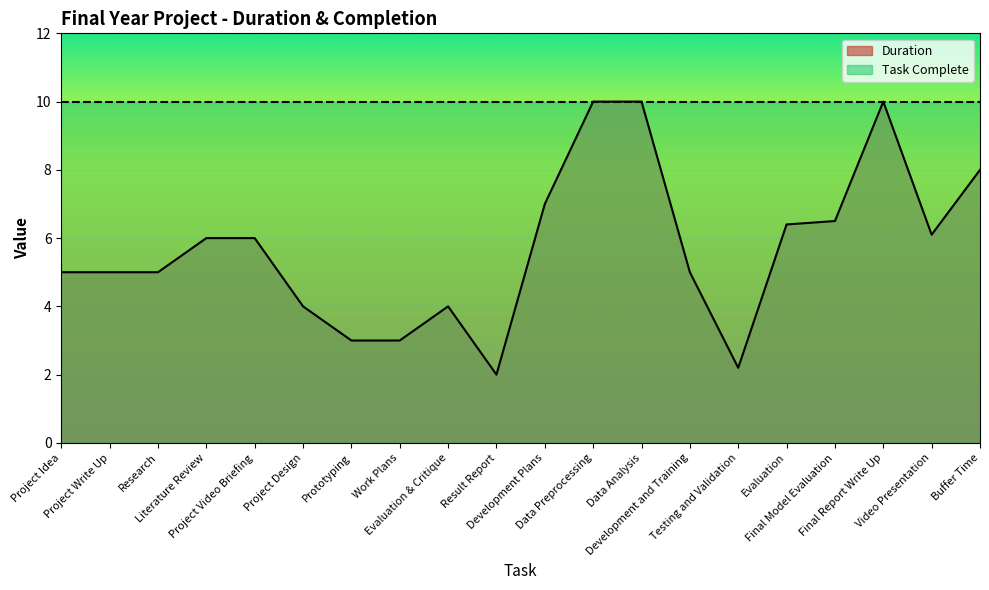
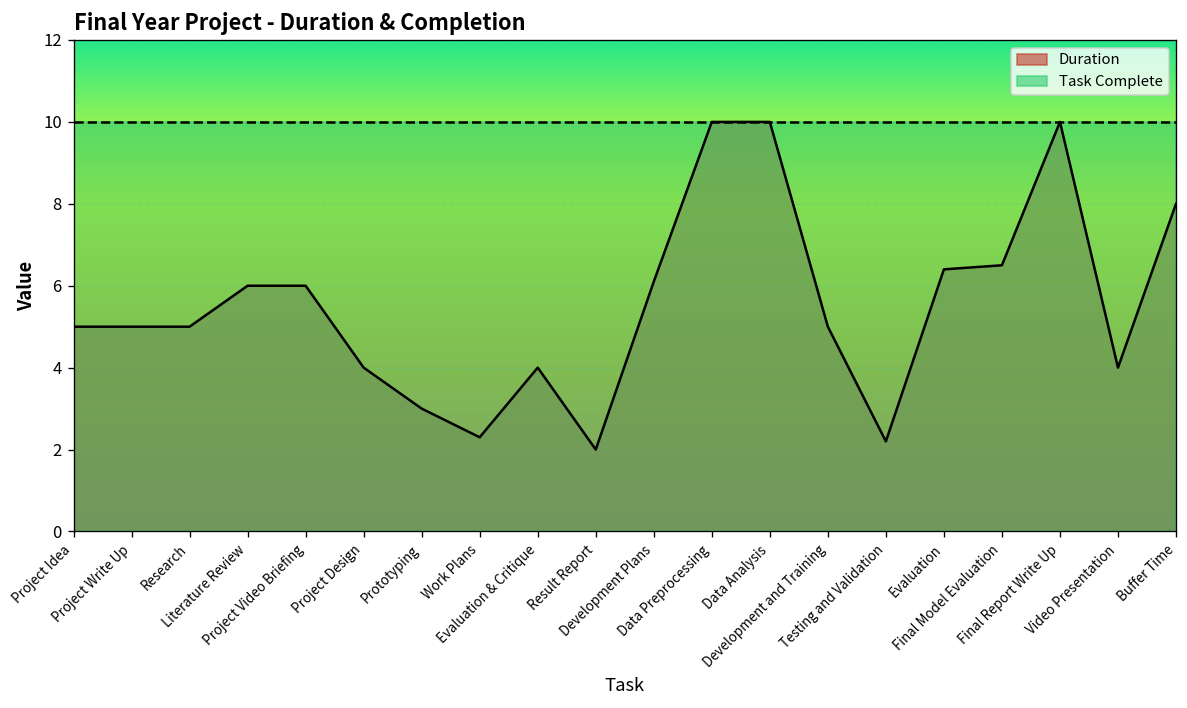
Duration, Work Plans: 3.0 -> 2.3
Duration, Development Plans: 7.0 -> 6.1
Duration, Video Presentation: 6.1 -> 4.0
